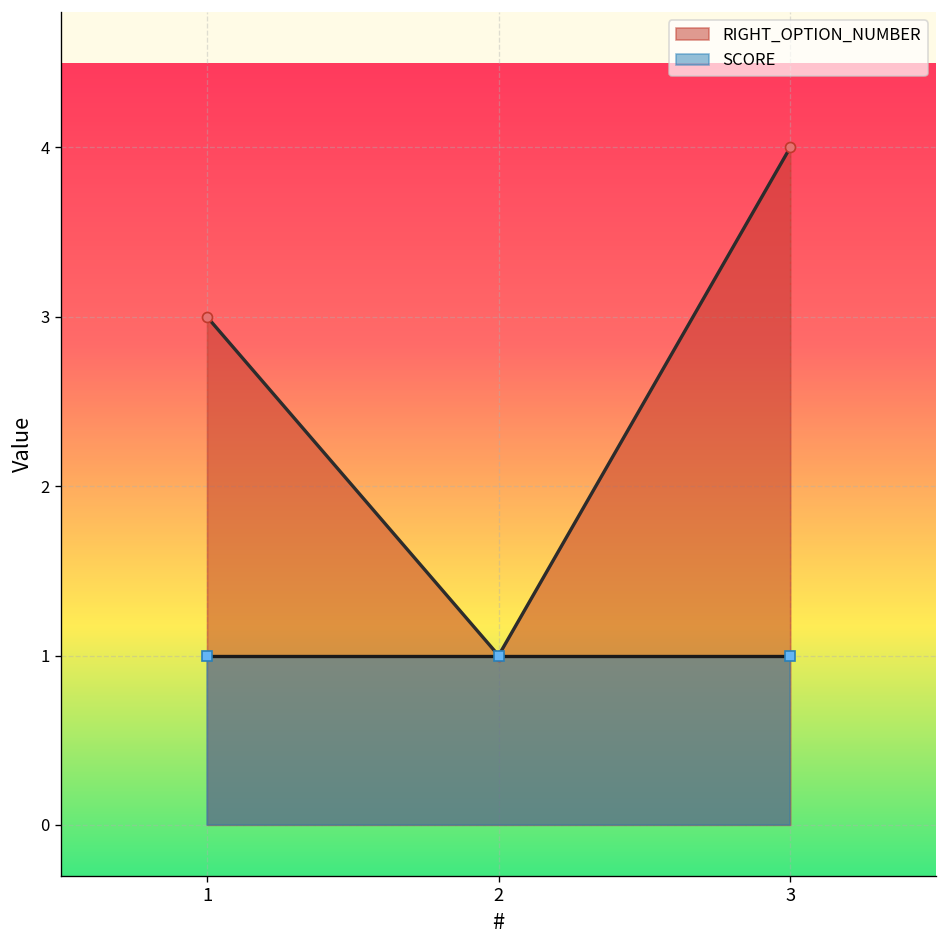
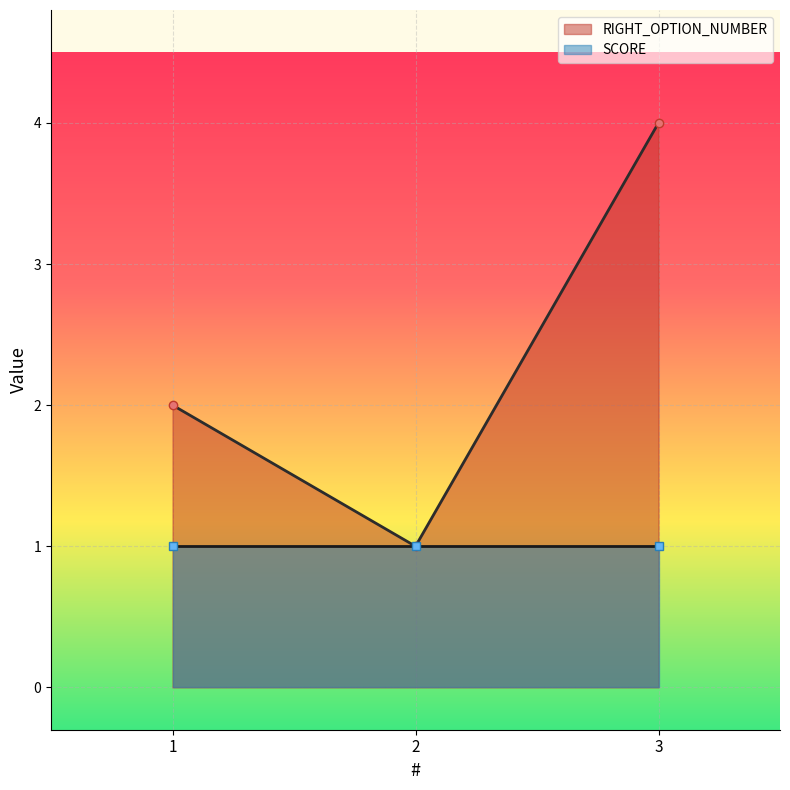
RIGHT_OPTION_NUMBER, 1: 3 -> 2
